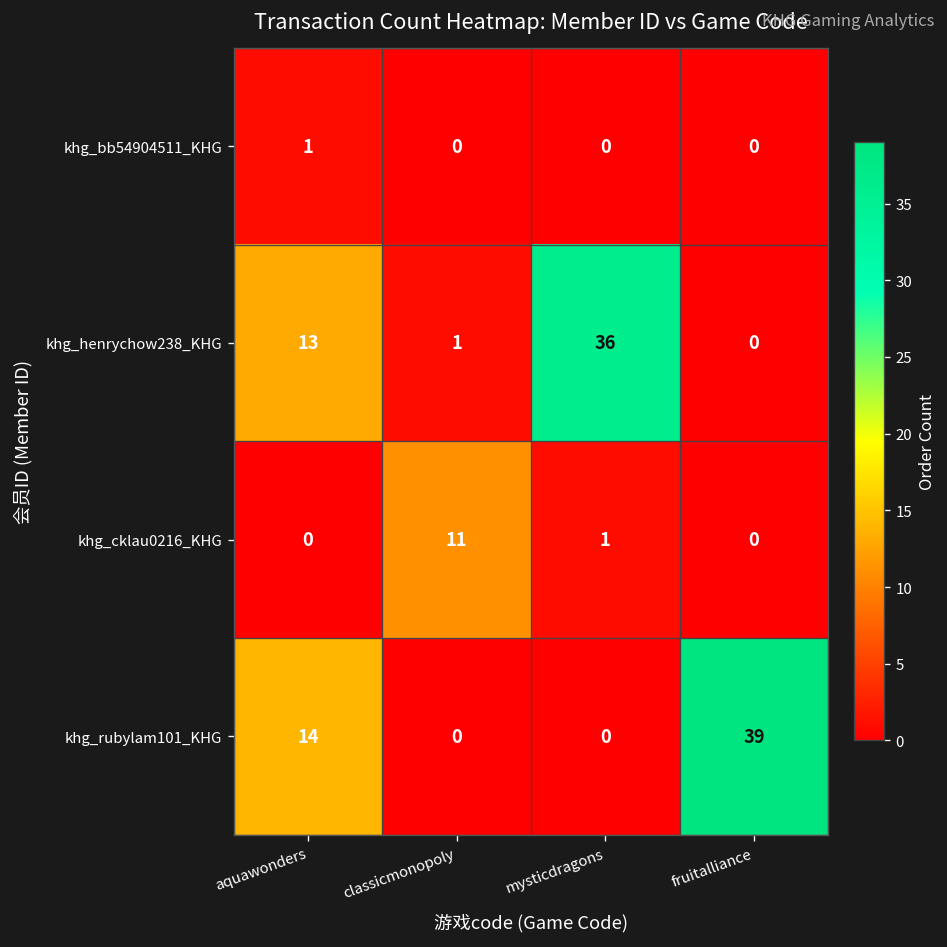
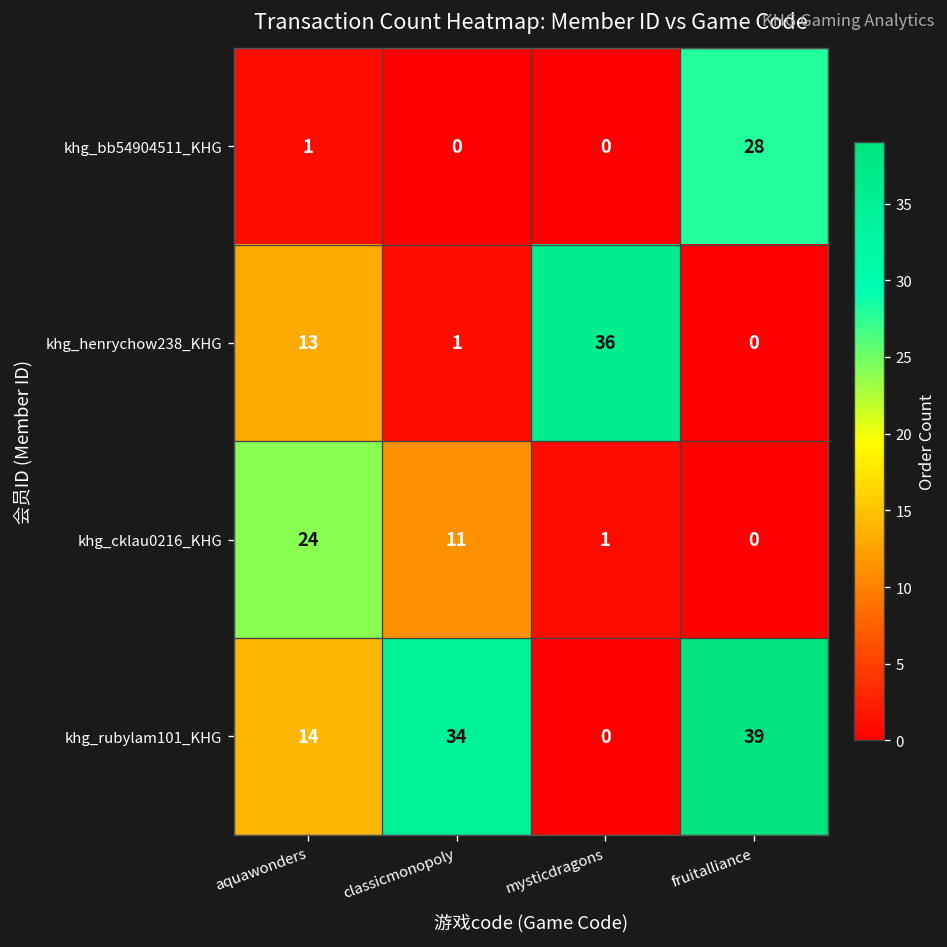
khg_bb54904511_KHG, fruitalliance: 0 -> 28
khg_cklau0216_KHG, aquawonders: 0 -> 24
khg_rubylam101_KHG, classicmonopoly: 0 -> 34
